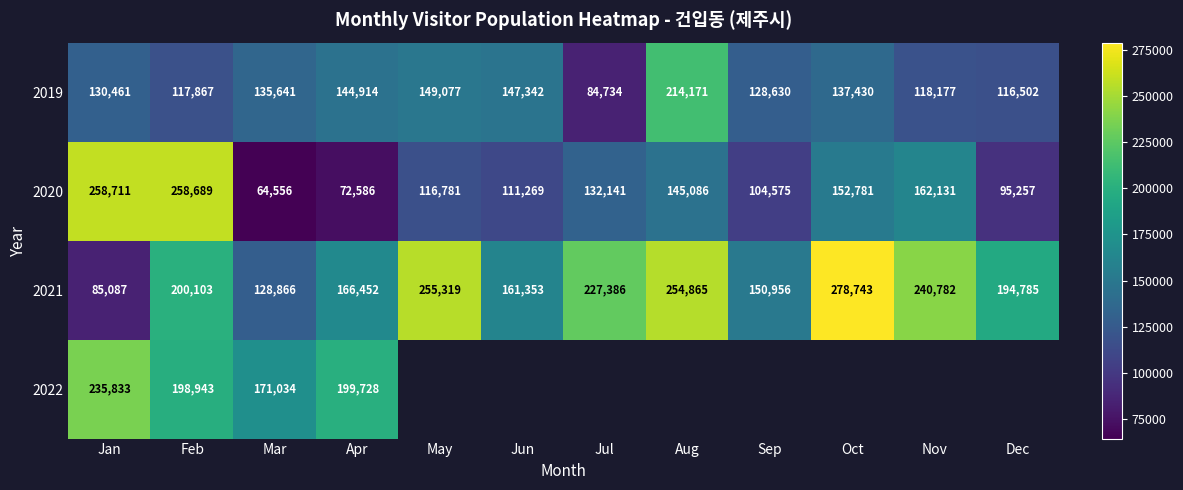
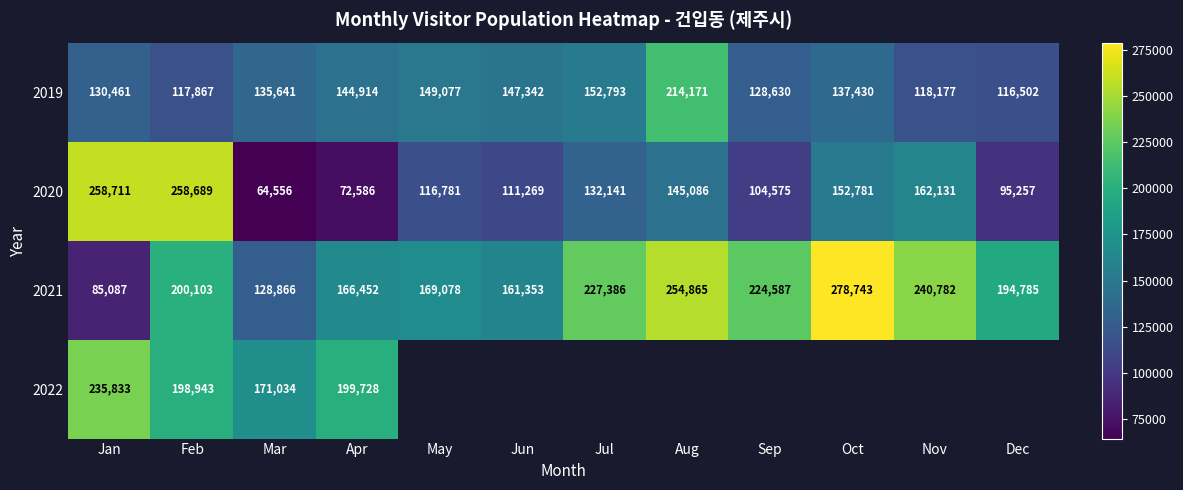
2019, Jul: 84,734 -> 152,793
2021, May: 255,319 -> 169,078
2021, Sep: 150,956 -> 224,587
